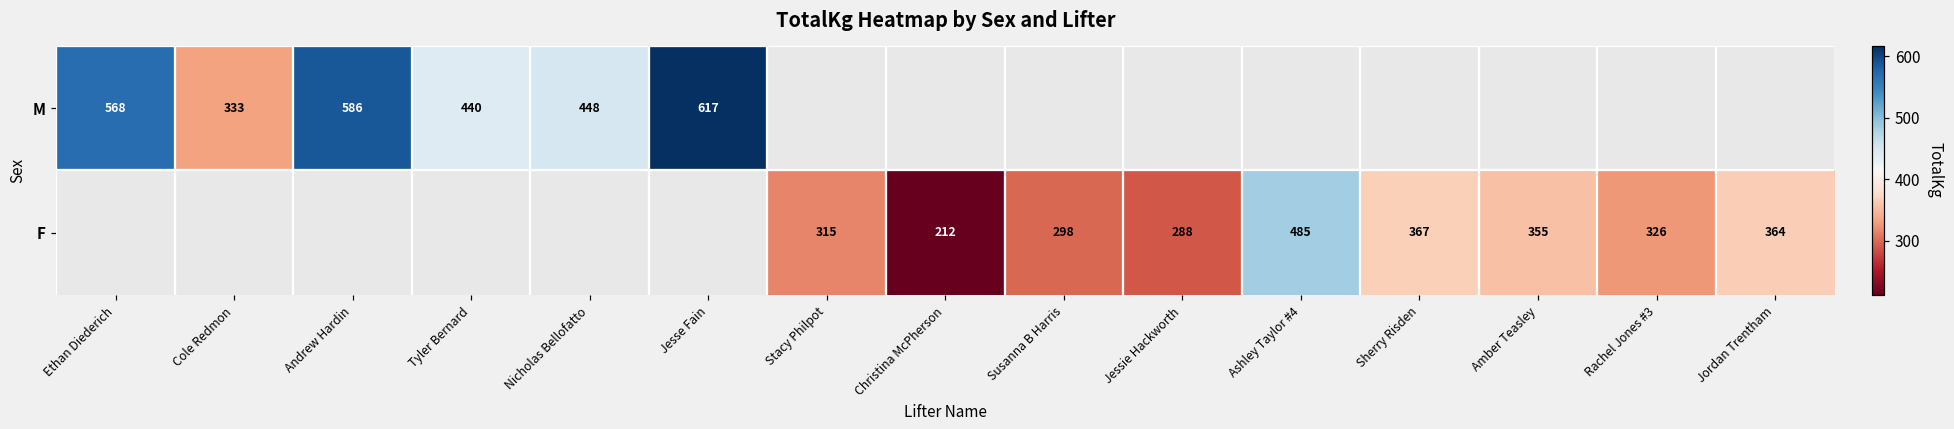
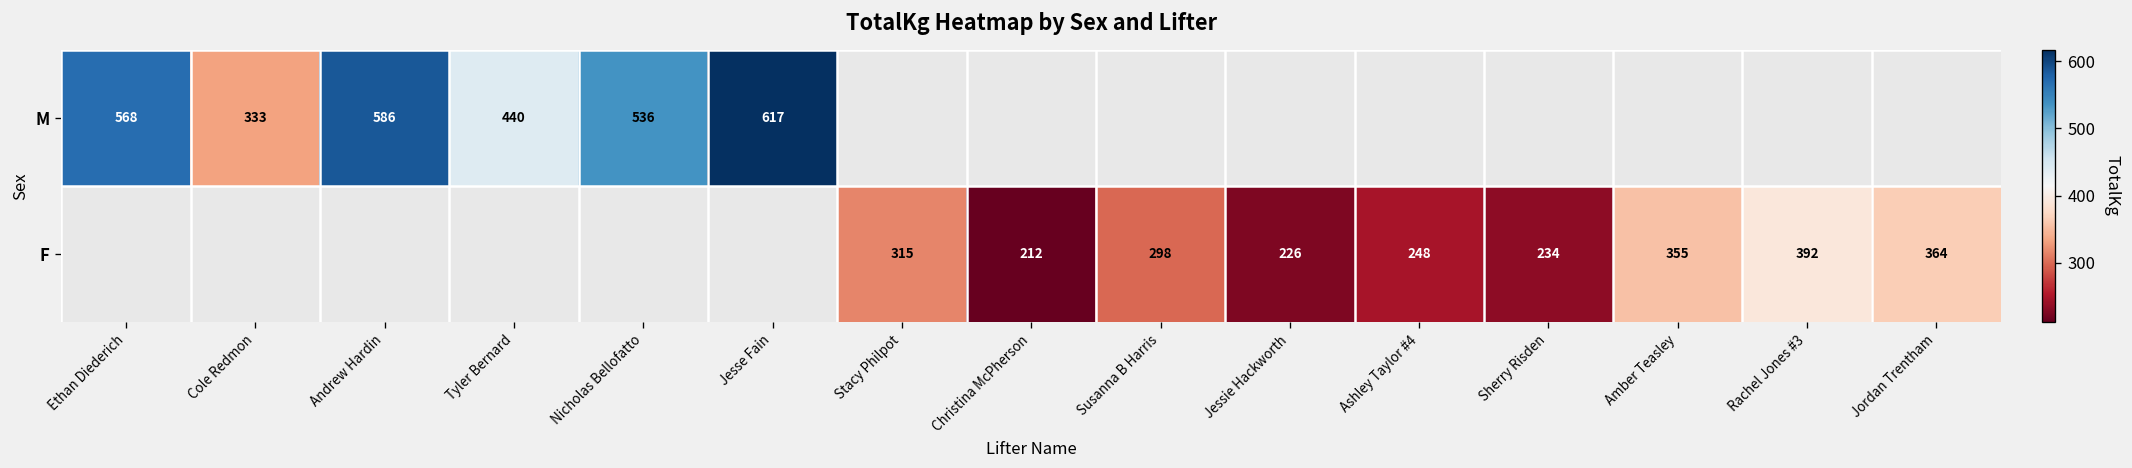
M, Nicholas Bellofatto: 448 -> 536
F, Jessie Hackworth: 288 -> 226
F, Ashley Taylor #4: 485 -> 248
F, Sherry Risden: 367 -> 234
F, Rachel Jones #3: 326 -> 392
